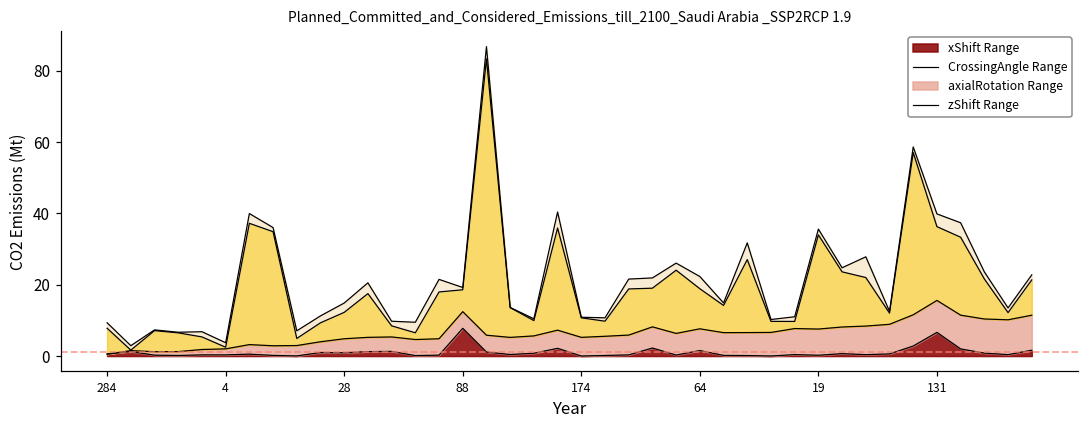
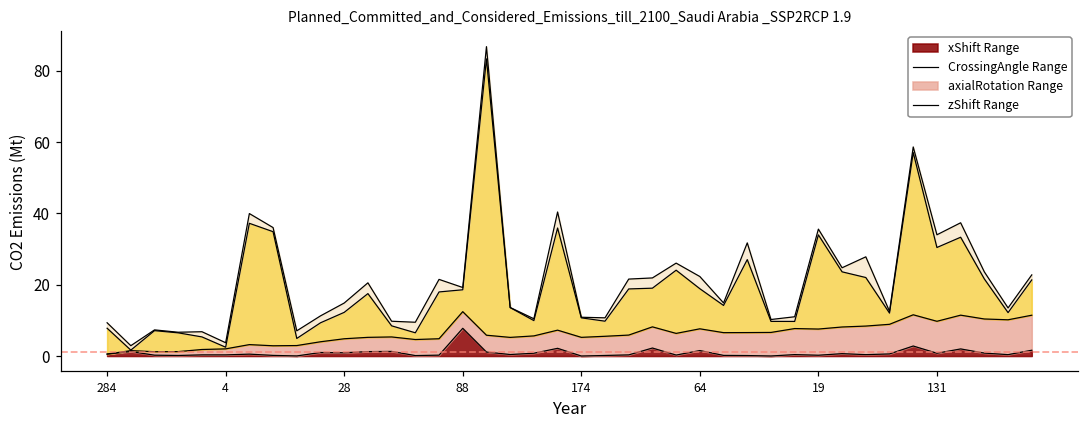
xShift Range, 131: 7 -> 1
